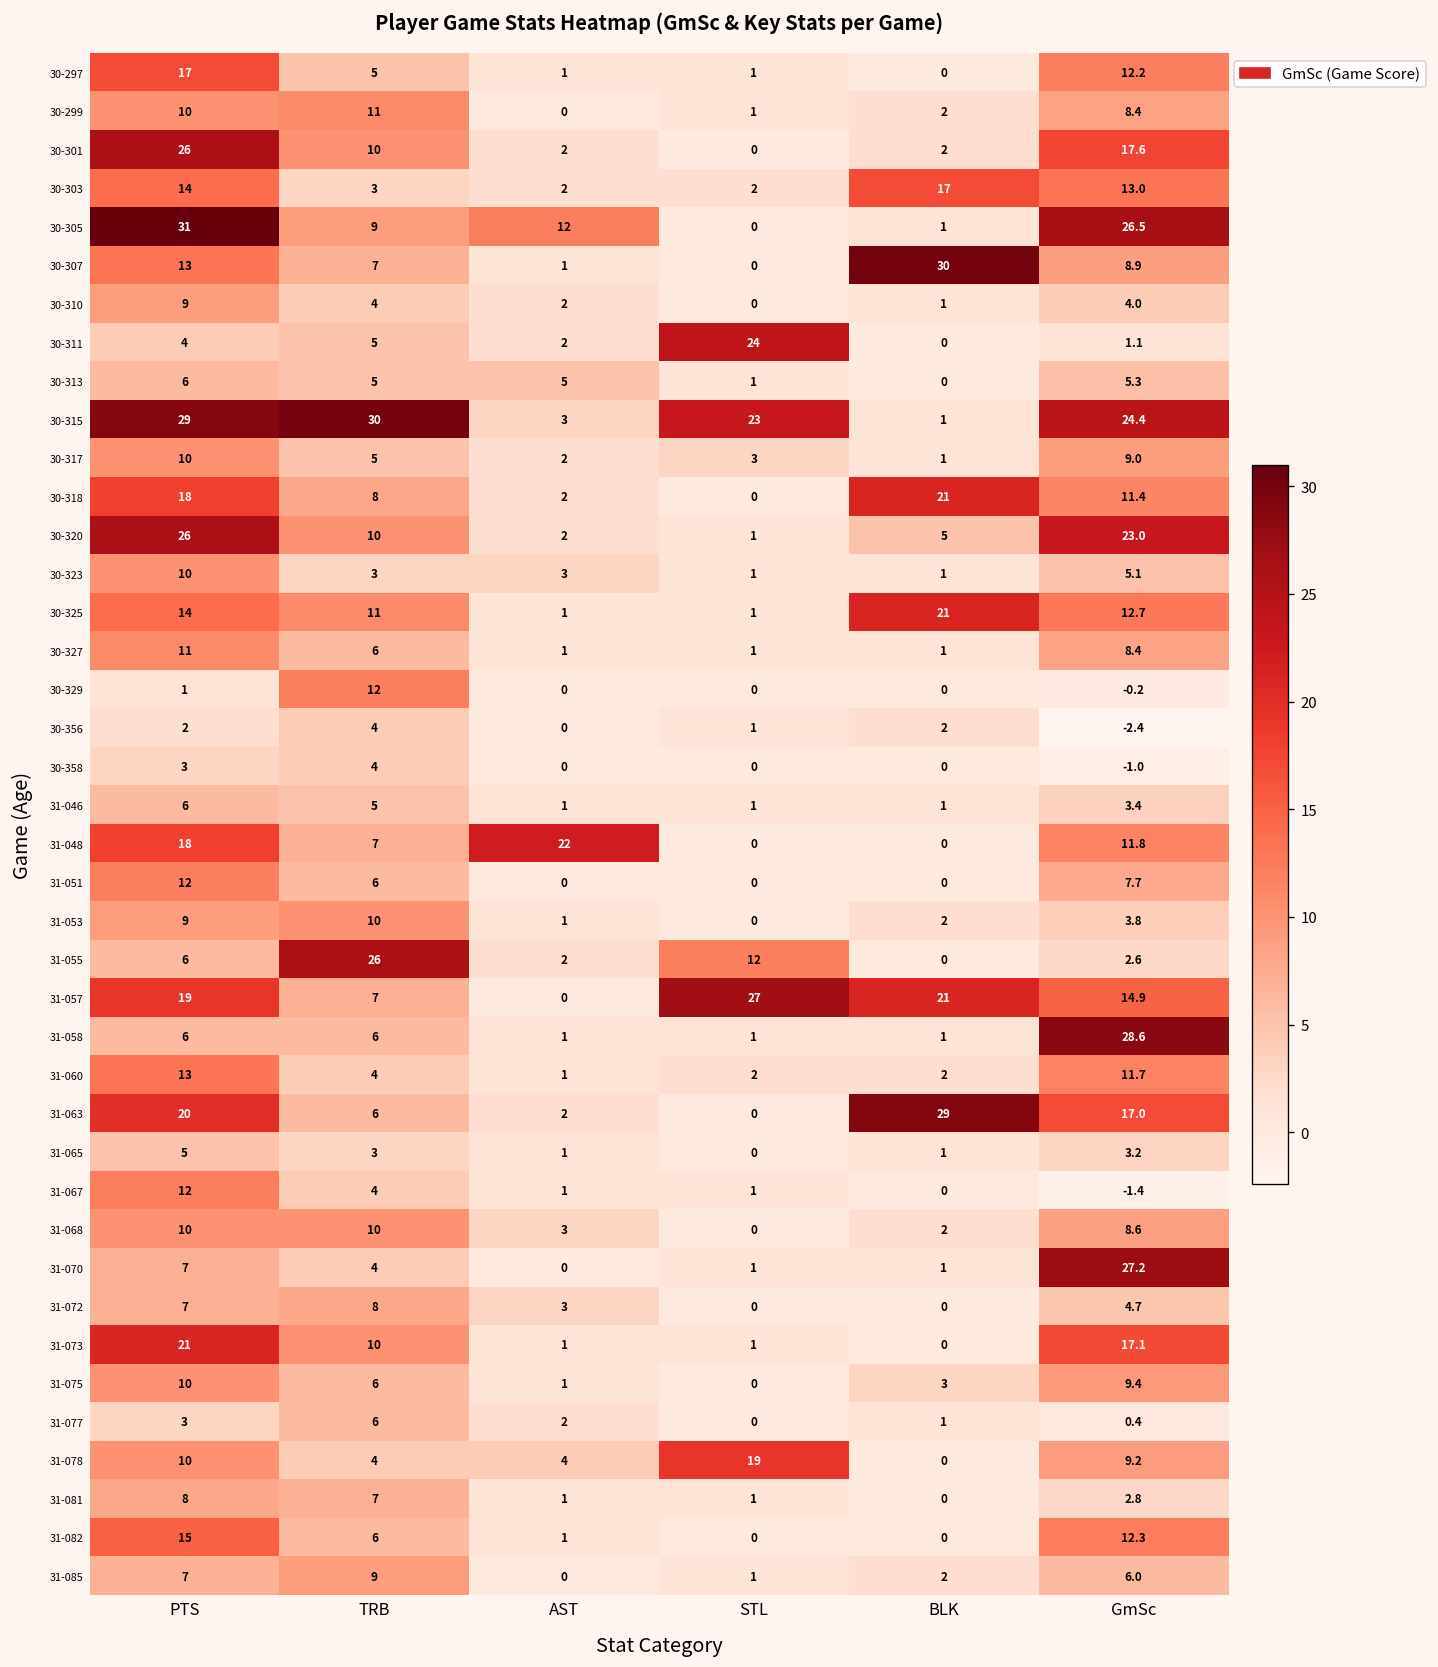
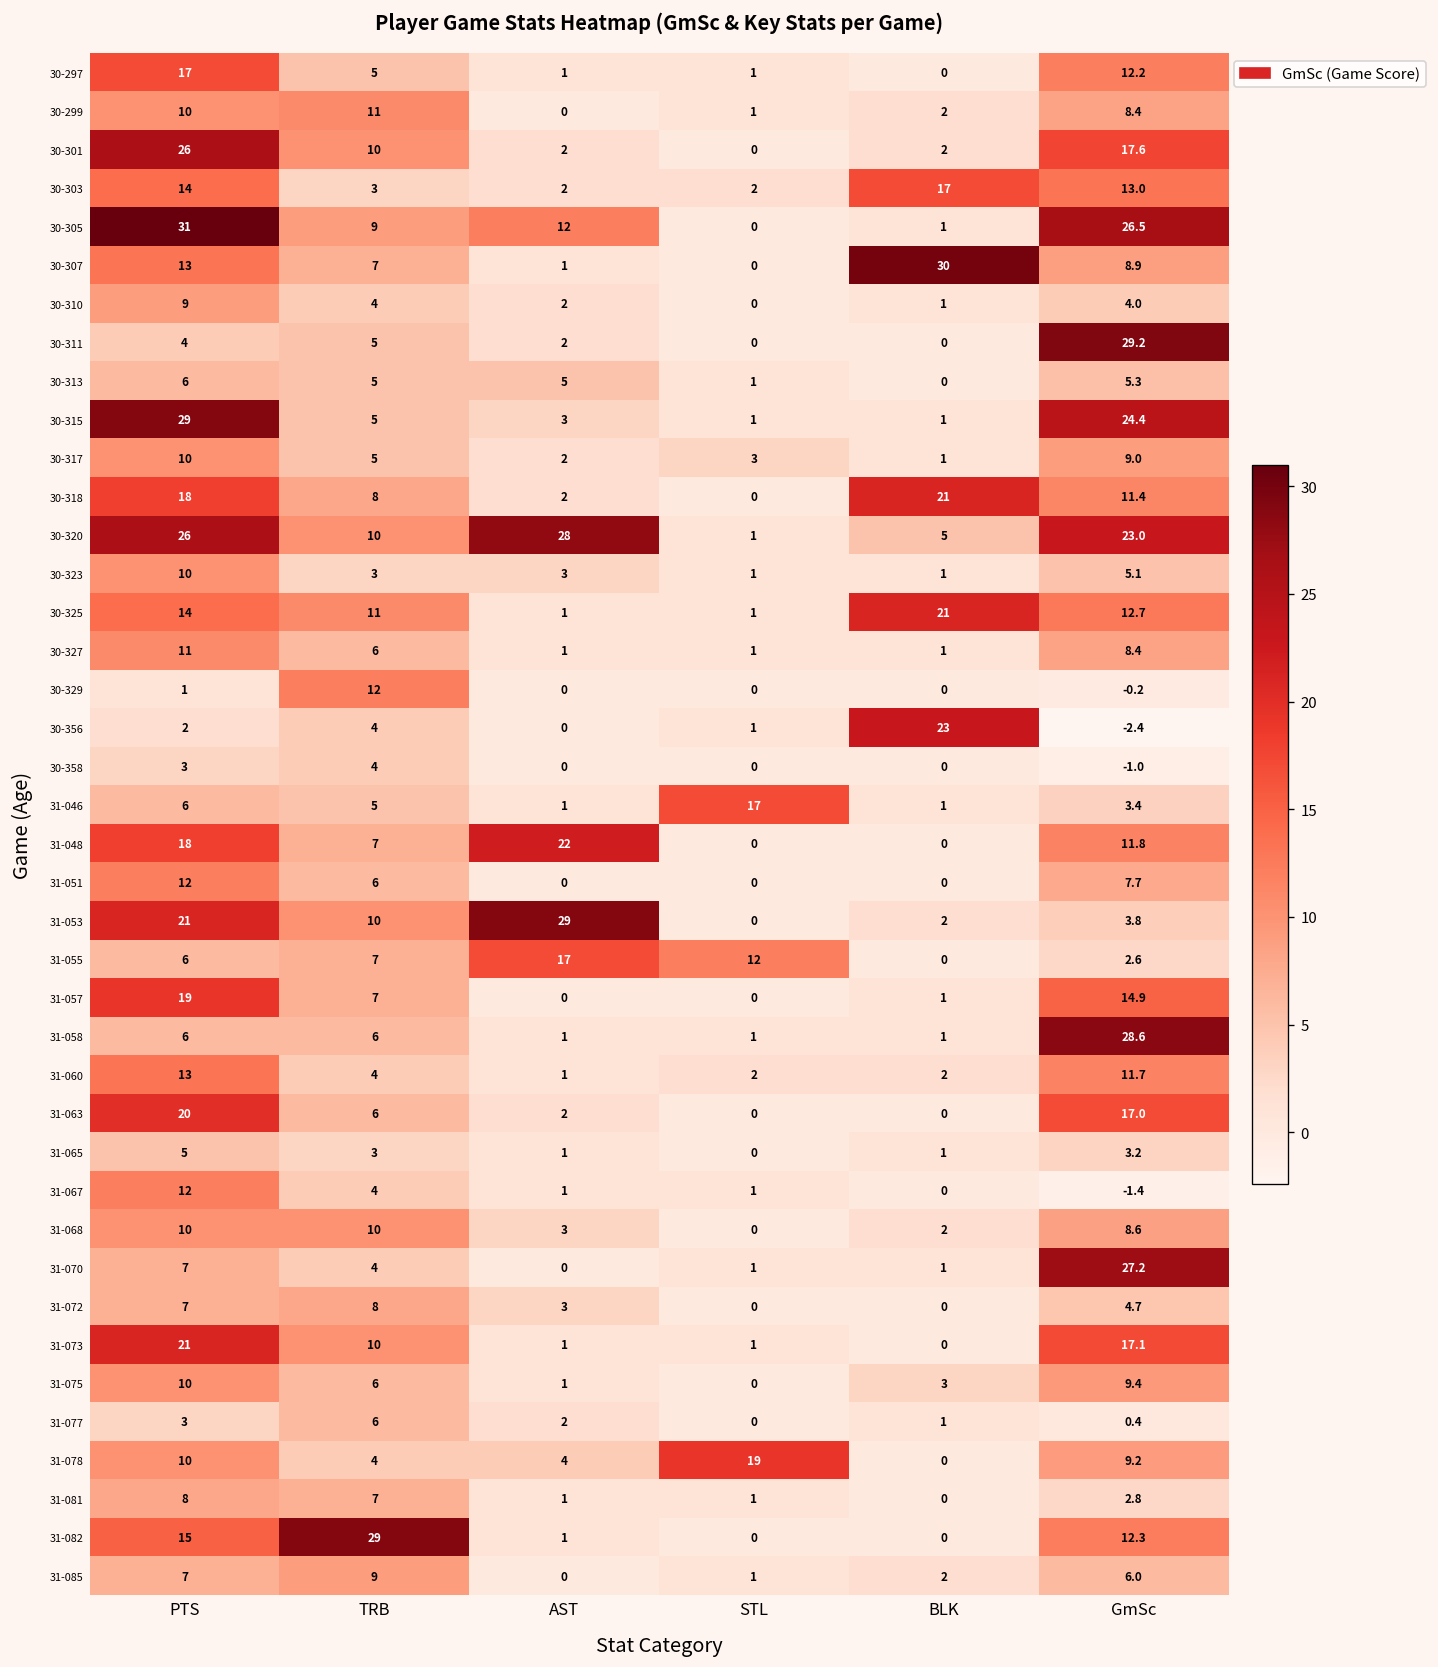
30-311, STL: 24 -> 0
30-311, GmSc: 1.1 -> 29.2
30-315, TRB: 30 -> 5
30-315, STL: 23 -> 1
30-320, AST: 2 -> 28
30-356, BLK: 2 -> 23
31-046, STL: 1 -> 17
31-053, PTS: 9 -> 21
31-053, AST: 1 -> 29
31-055, TRB: 26 -> 7
31-055, AST: 2 -> 17
31-057, STL: 27 -> 0
31-057, BLK: 21 -> 1
31-063, BLK: 29 -> 0
31-082, TRB: 6 -> 29
